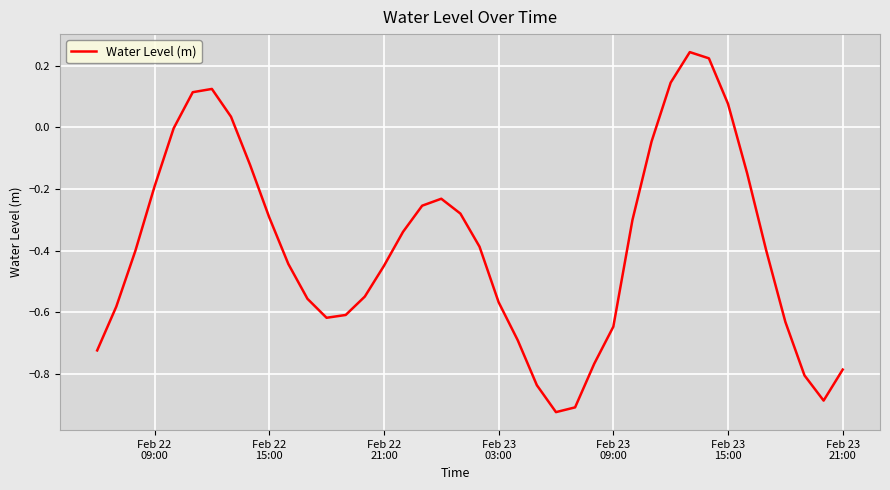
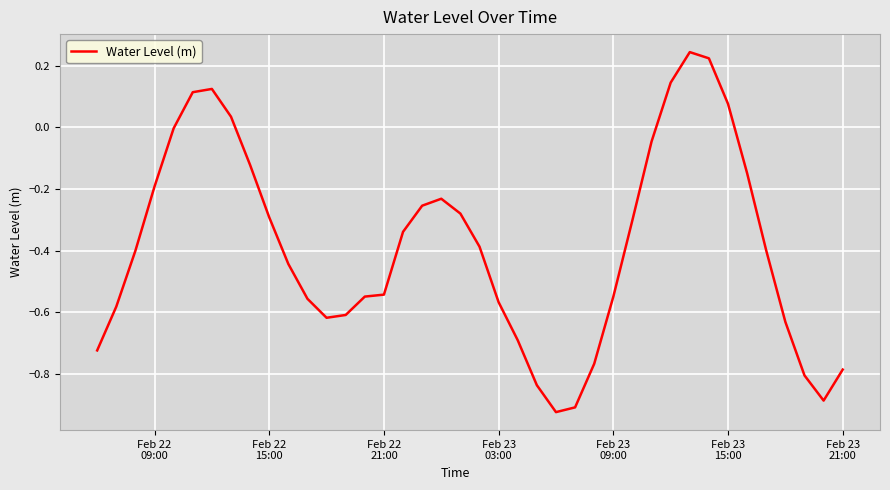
Feb 22 21:00: -0.45 -> -0.54
Feb 23 09:00: -0.65 -> -0.55
